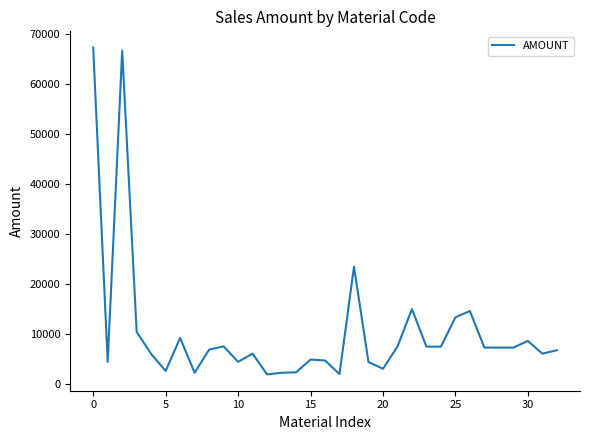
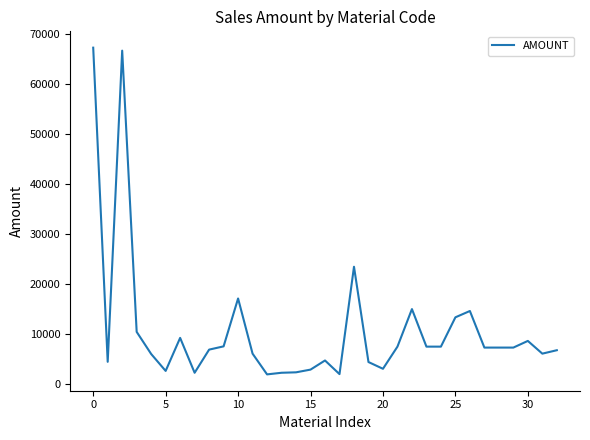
10: 4000 -> 17000
15: 5000 -> 3000
